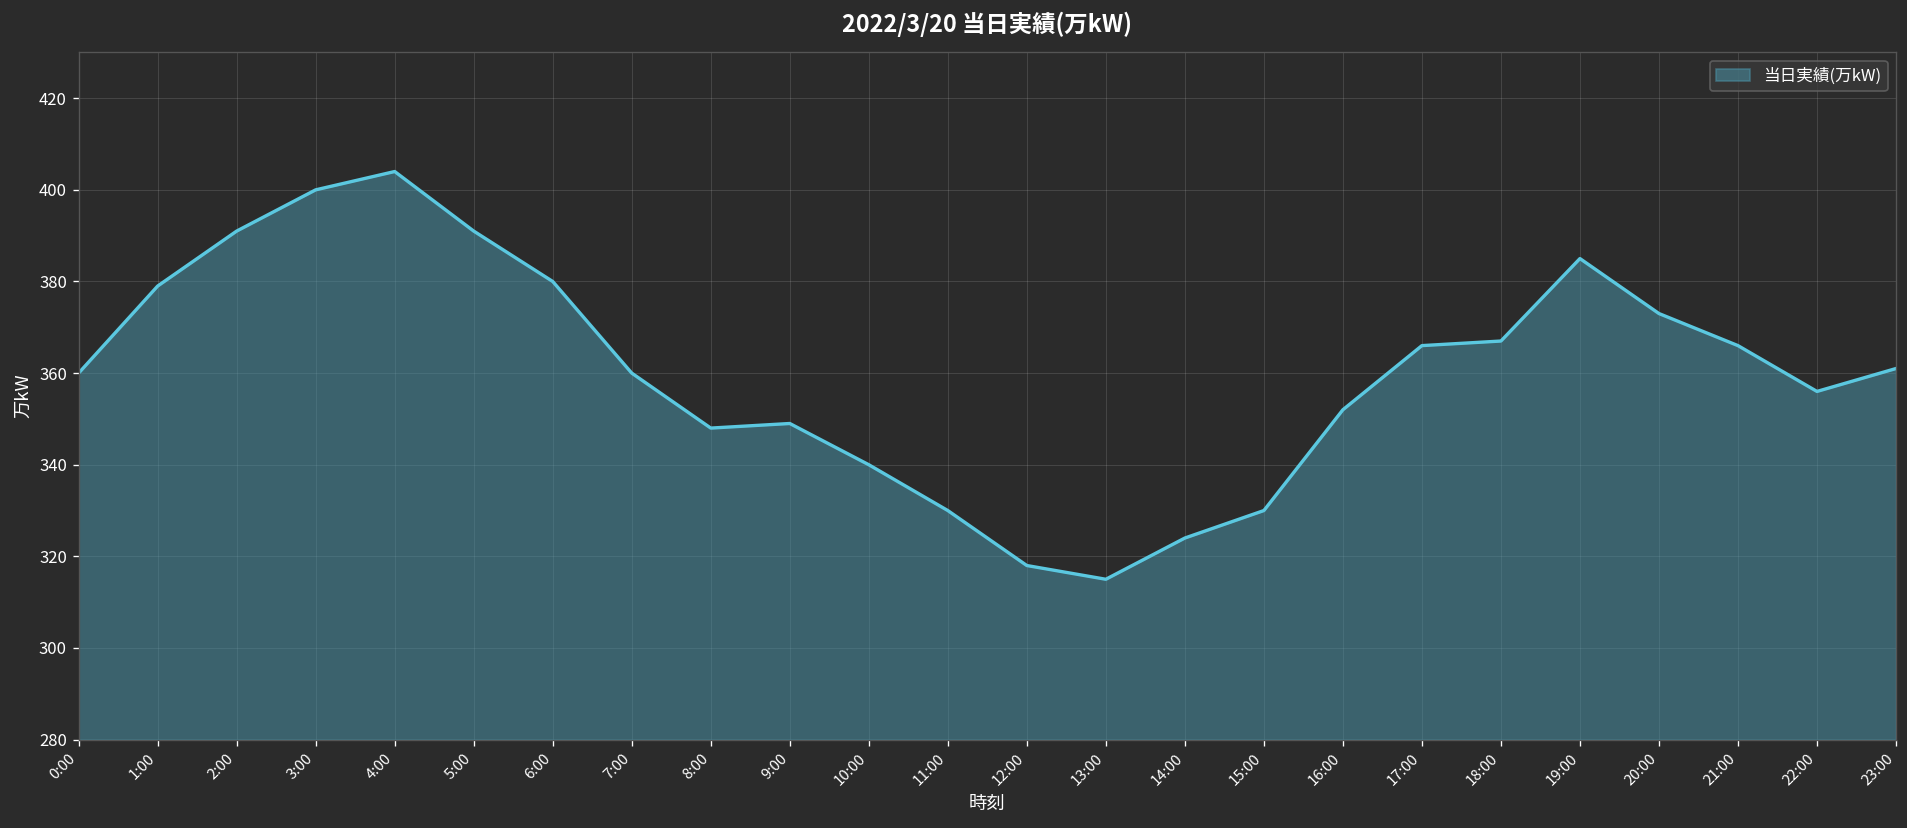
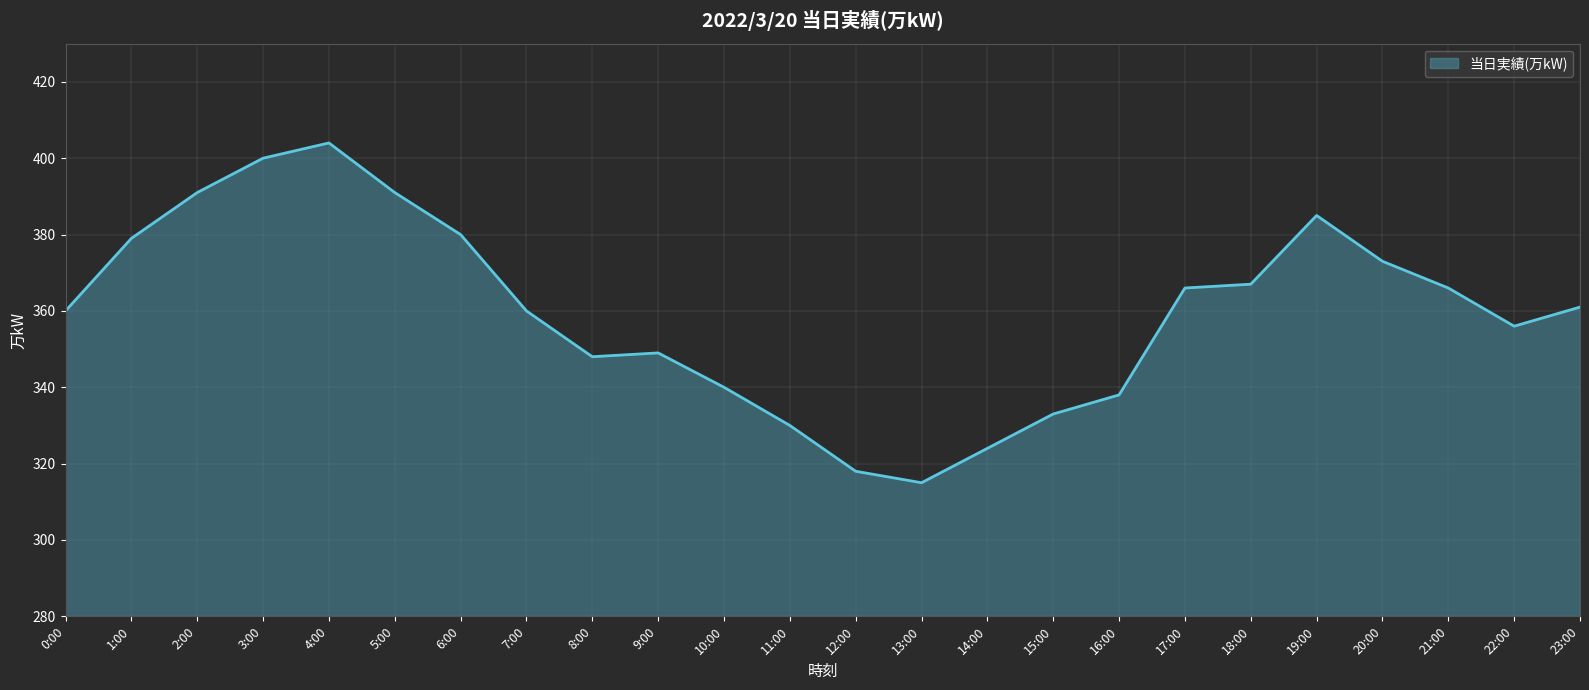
15:00: 330 -> 333
16:00: 352 -> 338
